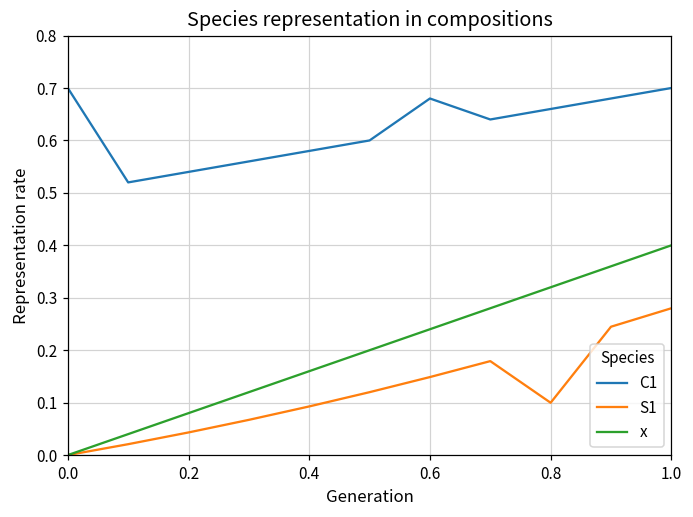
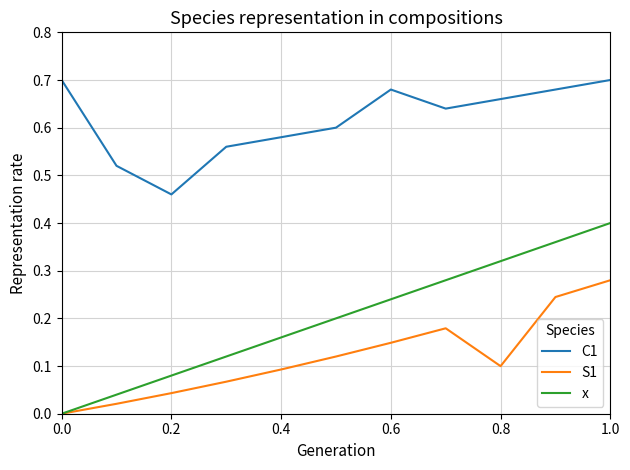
C1, 0.2: 0.54 -> 0.46
